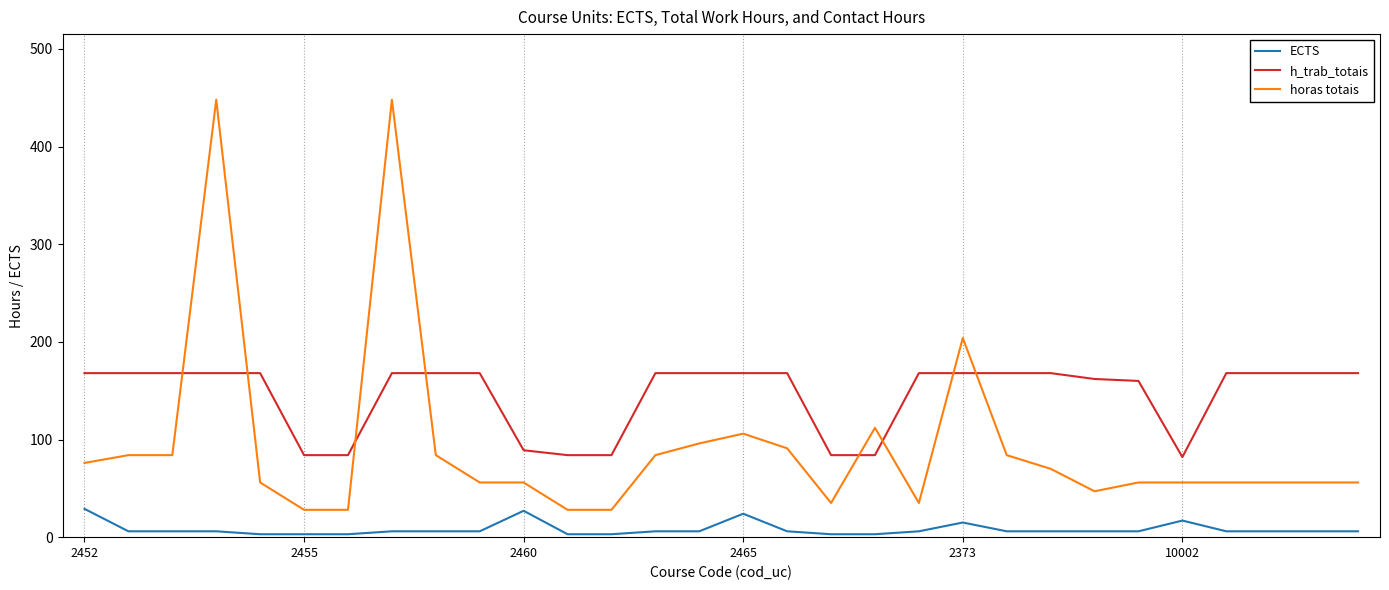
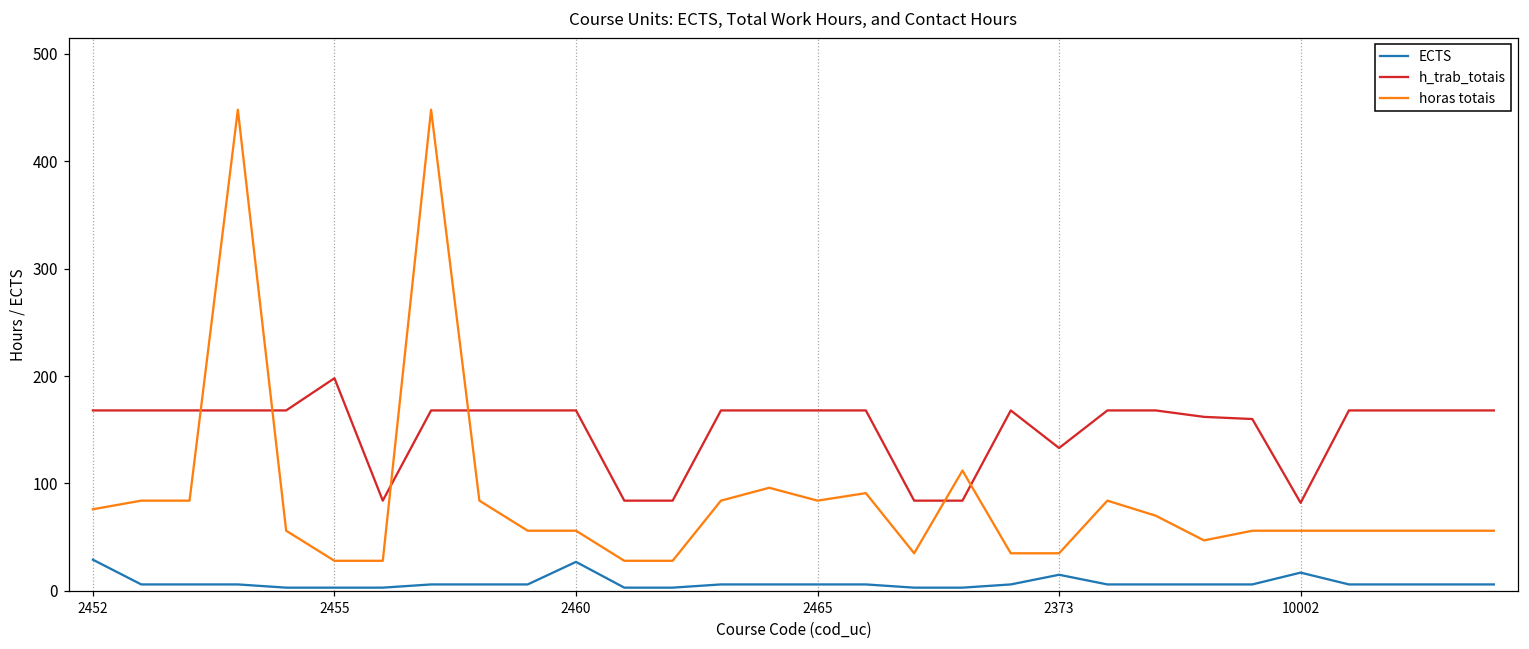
h_trab_totais, 2455: 80 -> 200
h_trab_totais, 2460: 90 -> 170
ECTS, 2465: 20 -> 10
horas totais, 2465: 110 -> 80
h_trab_totais, 2373: 170 -> 130
horas totais, 2373: 200 -> 40
